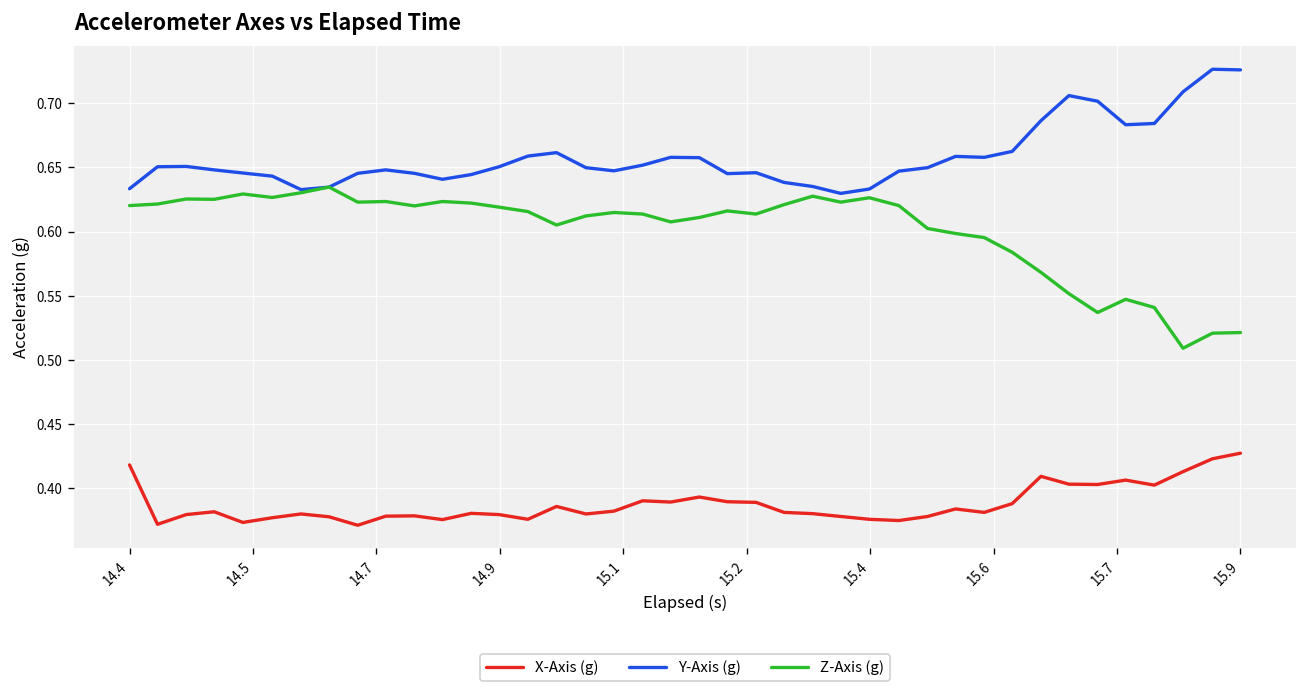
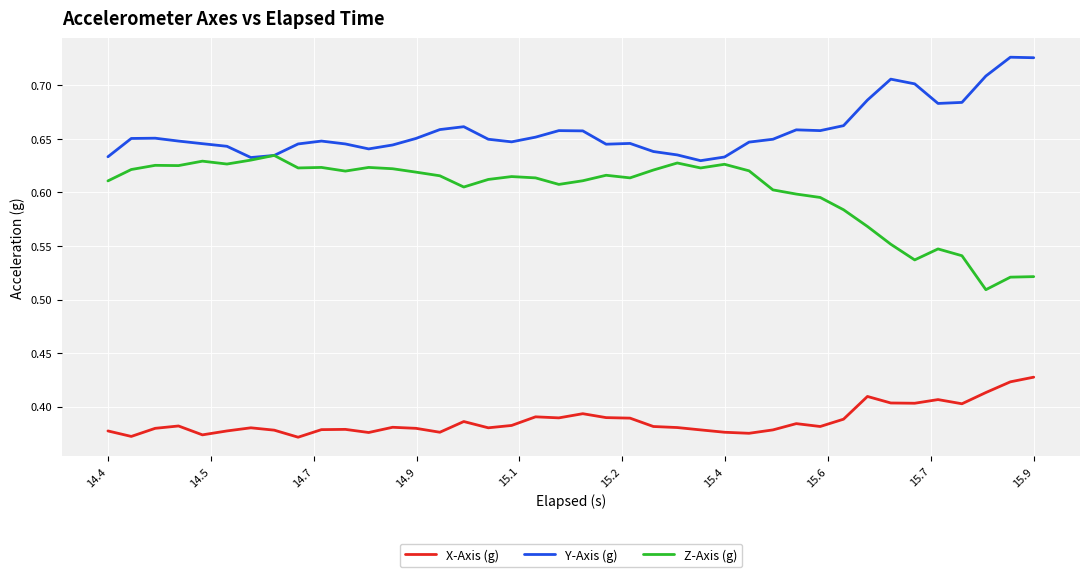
X-Axis (g), 14.4: 0.418 -> 0.377
Z-Axis (g), 14.4: 0.620 -> 0.611
